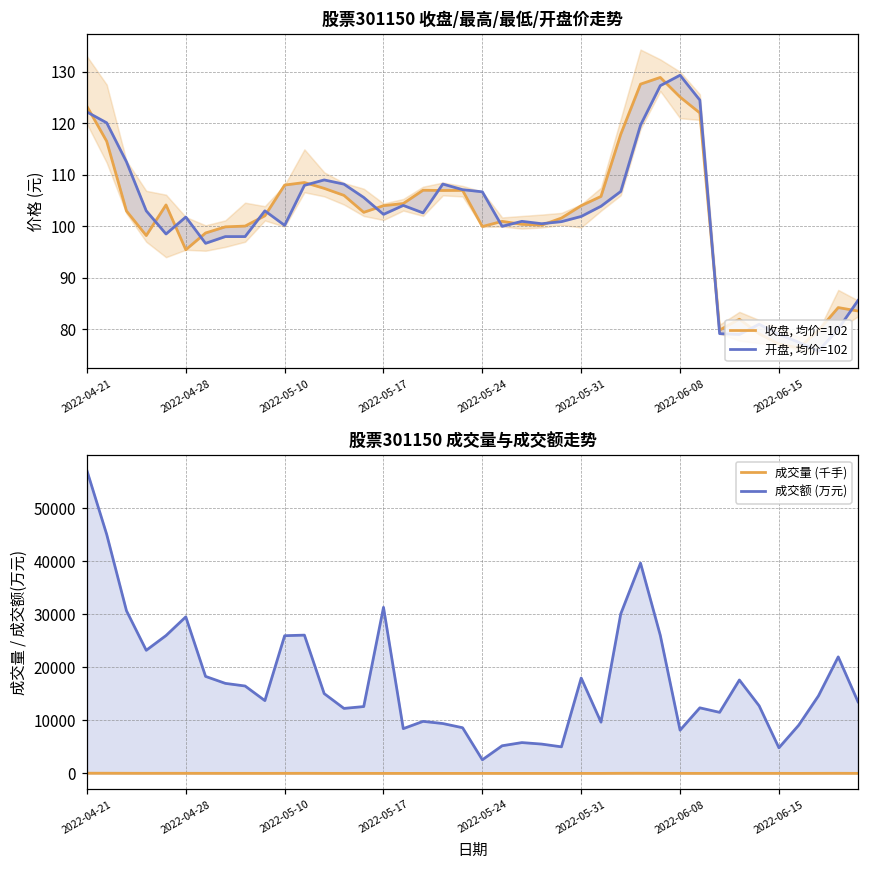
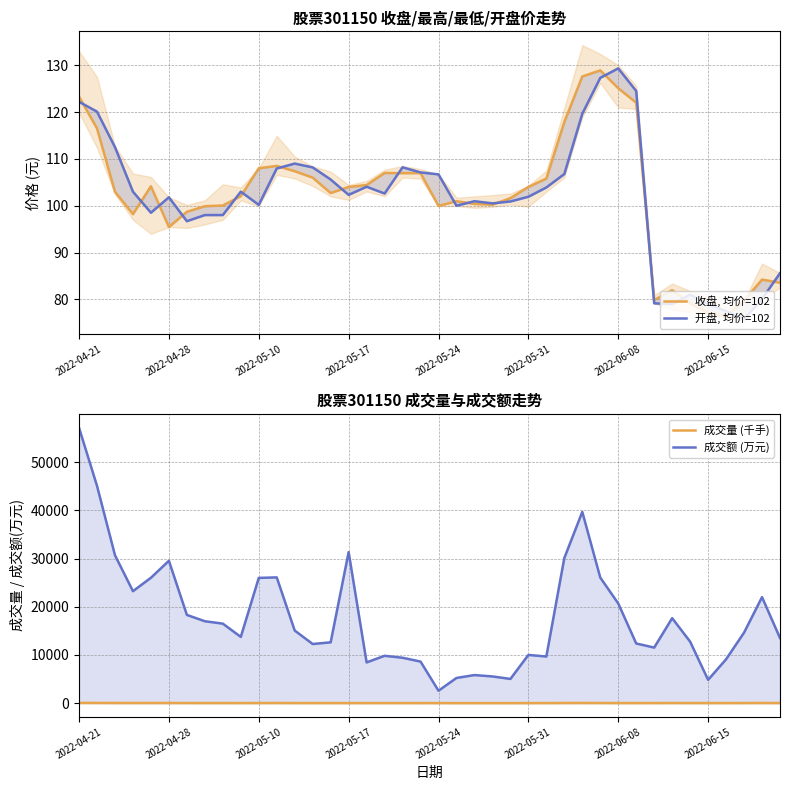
股票301150 成交量与成交额走势, 成交额 (万元), 2022-05-31: 18000 -> 10000
股票301150 成交量与成交额走势, 成交额 (万元), 2022-06-08: 8000 -> 21000
